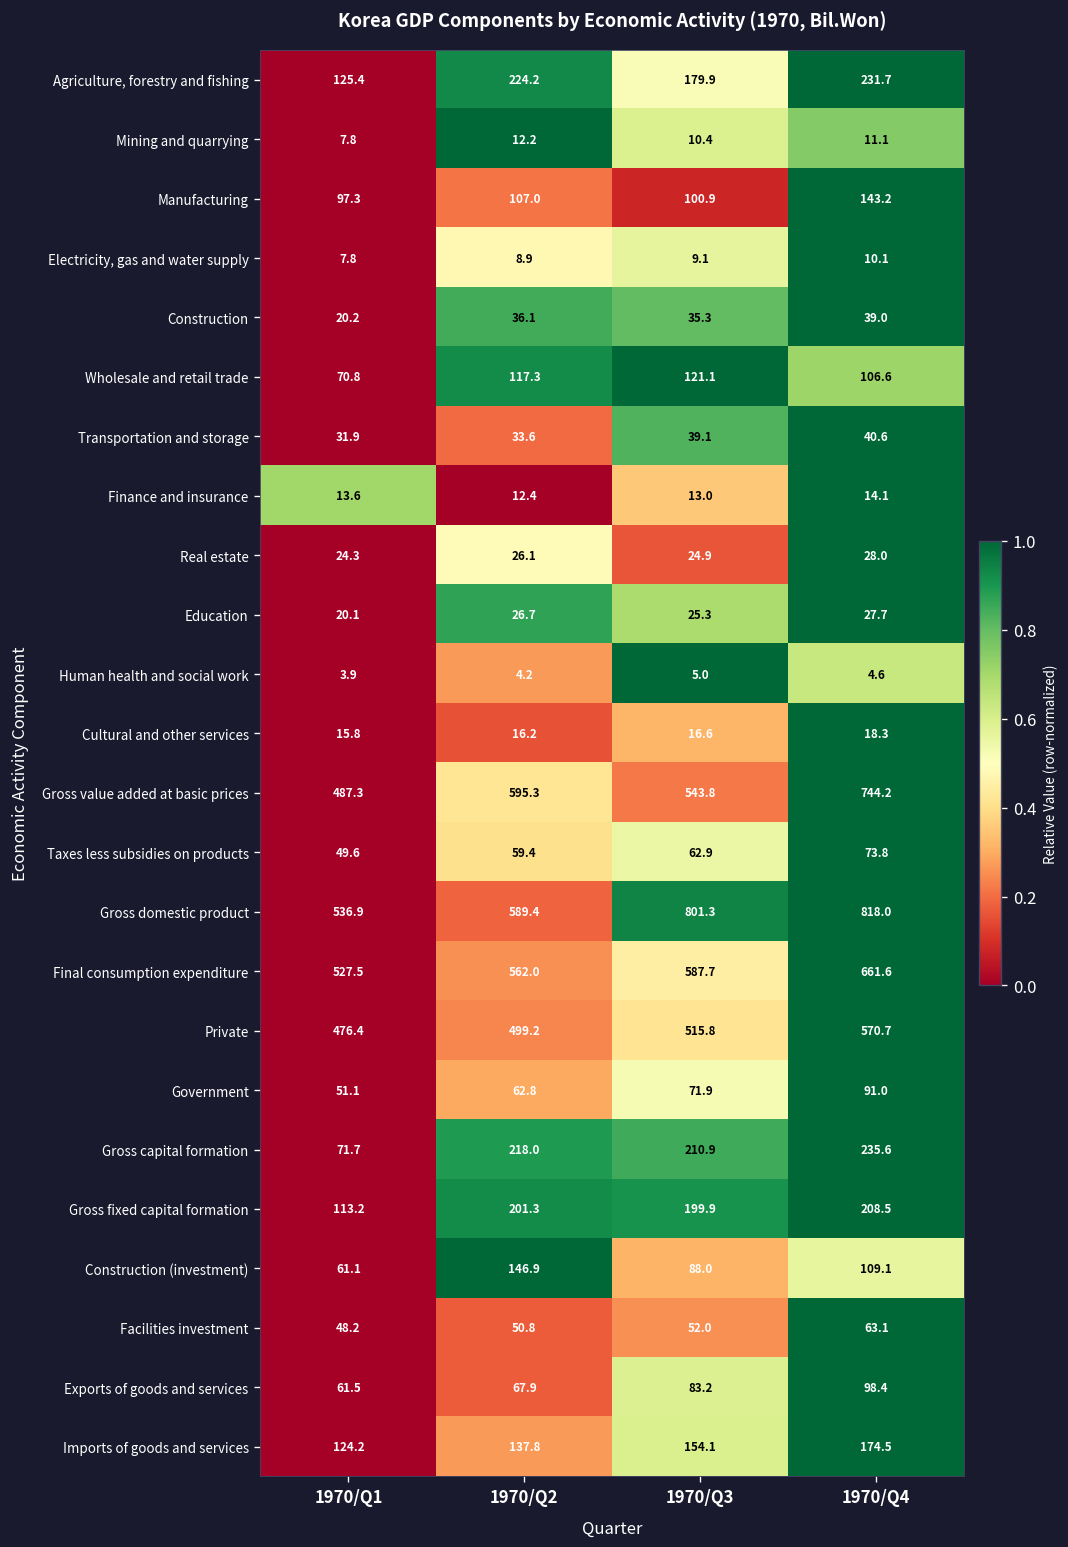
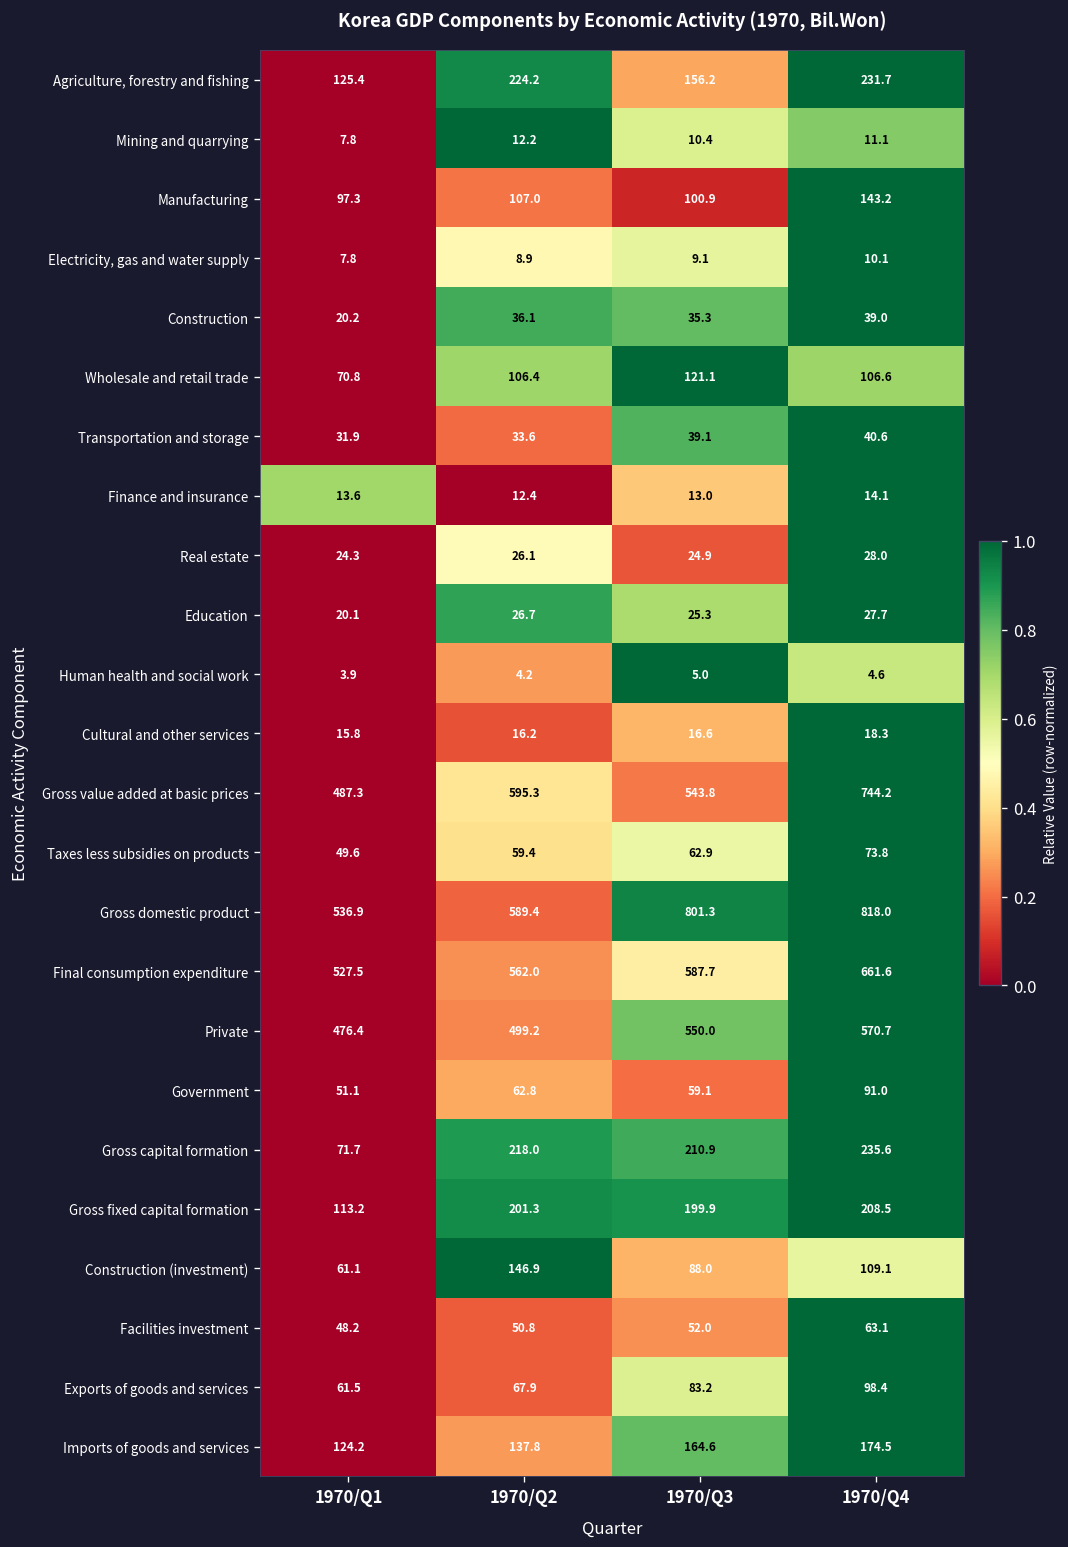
Agriculture, forestry and fishing, 1970/Q3: 179.9 -> 156.2
Wholesale and retail trade, 1970/Q2: 117.3 -> 106.4
Private, 1970/Q3: 515.8 -> 550.0
Government, 1970/Q3: 71.9 -> 59.1
Imports of goods and services, 1970/Q3: 154.1 -> 164.6
